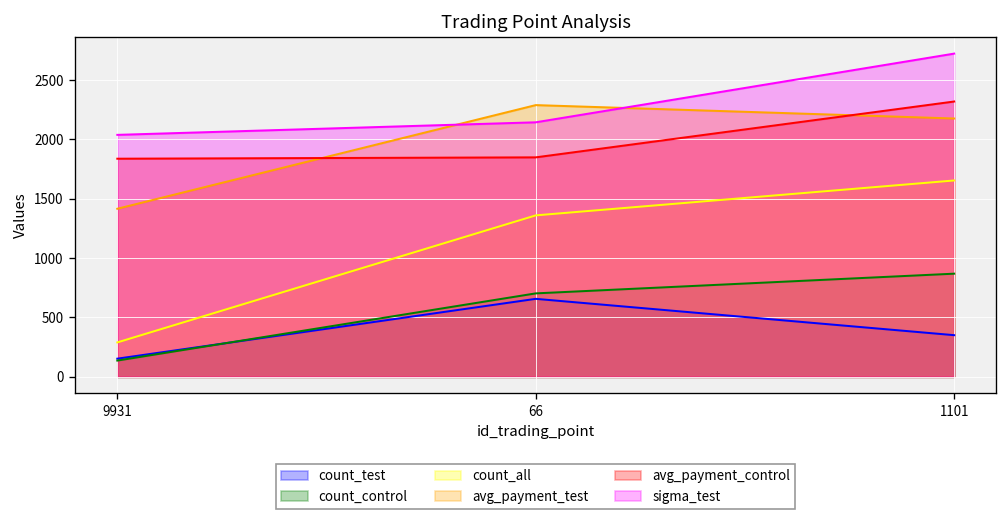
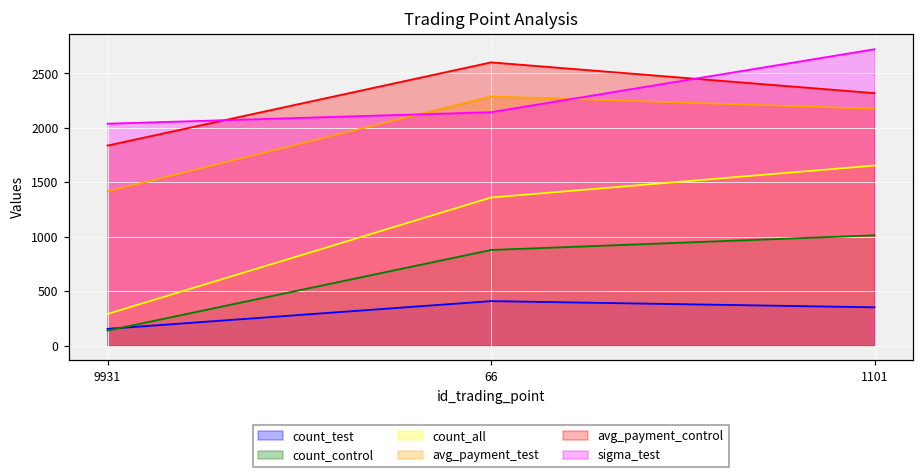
count_test, 66: 700 -> 400
count_control, 66: 700 -> 900
avg_payment_control, 66: 1800 -> 2600
count_control, 1101: 900 -> 1000
